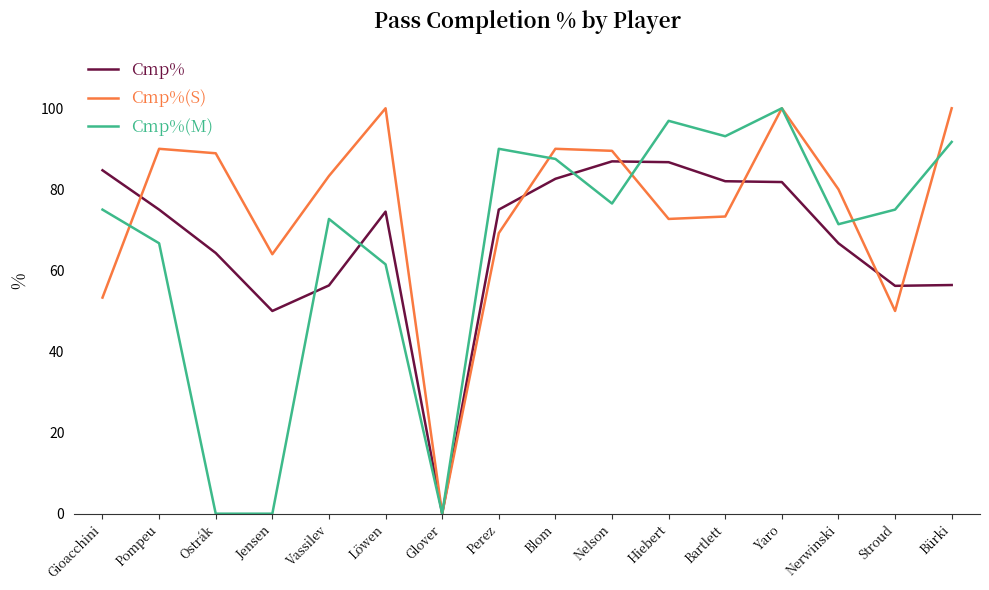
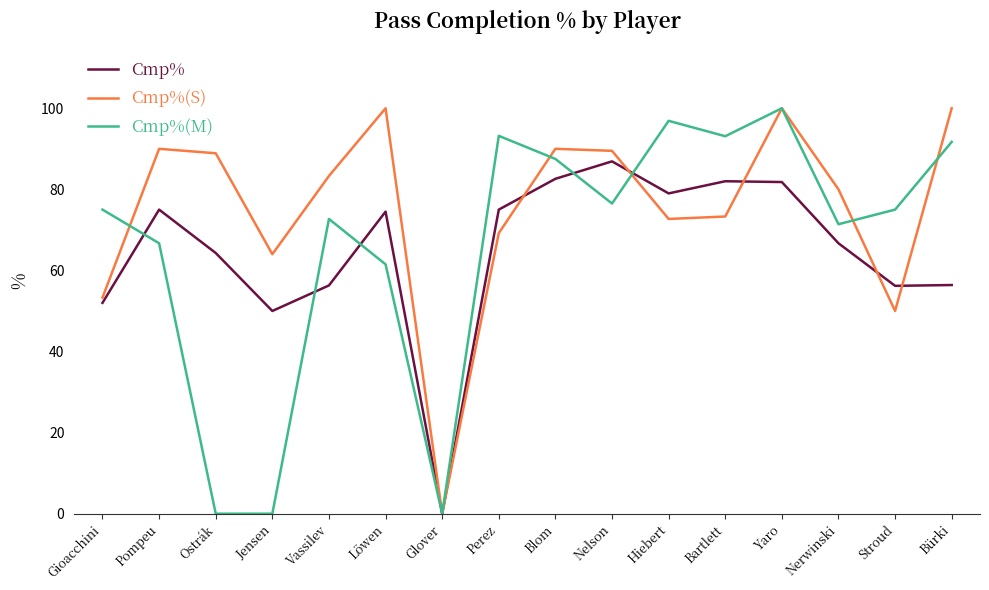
Cmp%, Gioacchini: 85 -> 52
Cmp%(M), Perez: 90 -> 93
Cmp%, Hiebert: 87 -> 79
